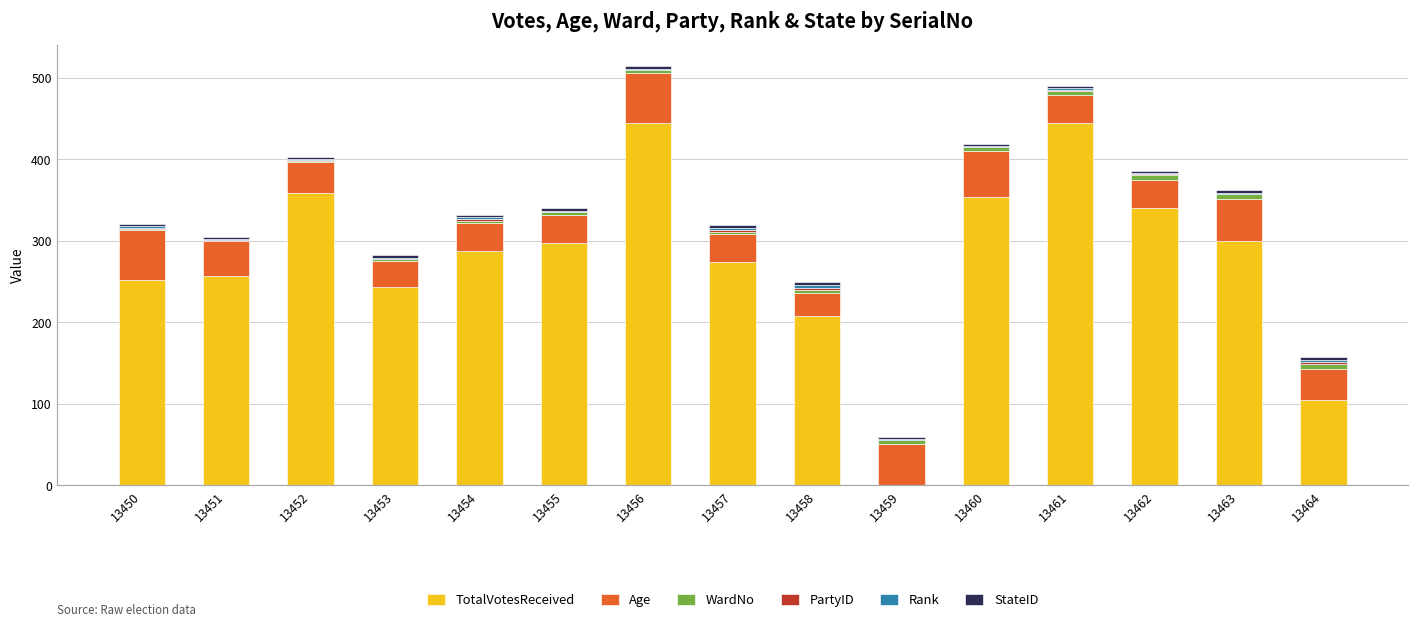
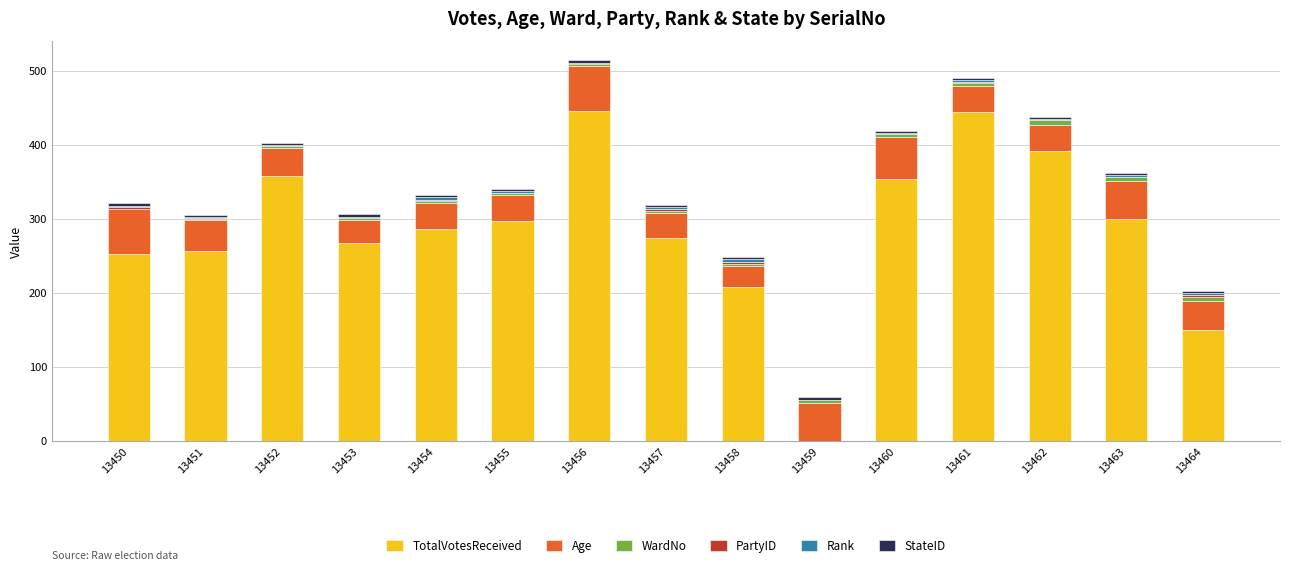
TotalVotesReceived, 13453: 240 -> 270
TotalVotesReceived, 13462: 340 -> 390
TotalVotesReceived, 13464: 100 -> 150
